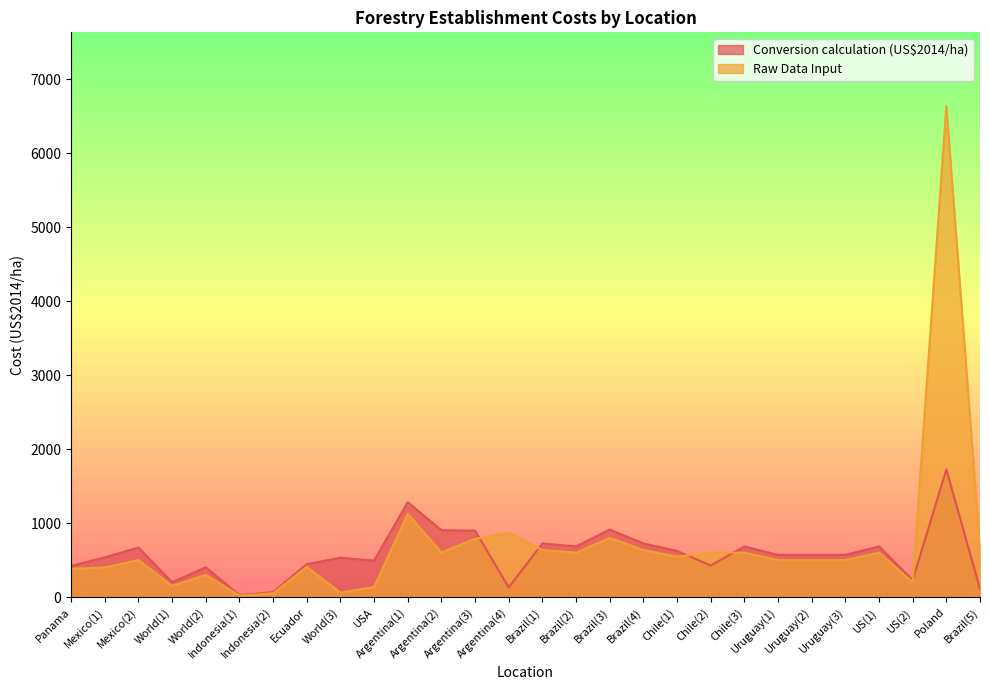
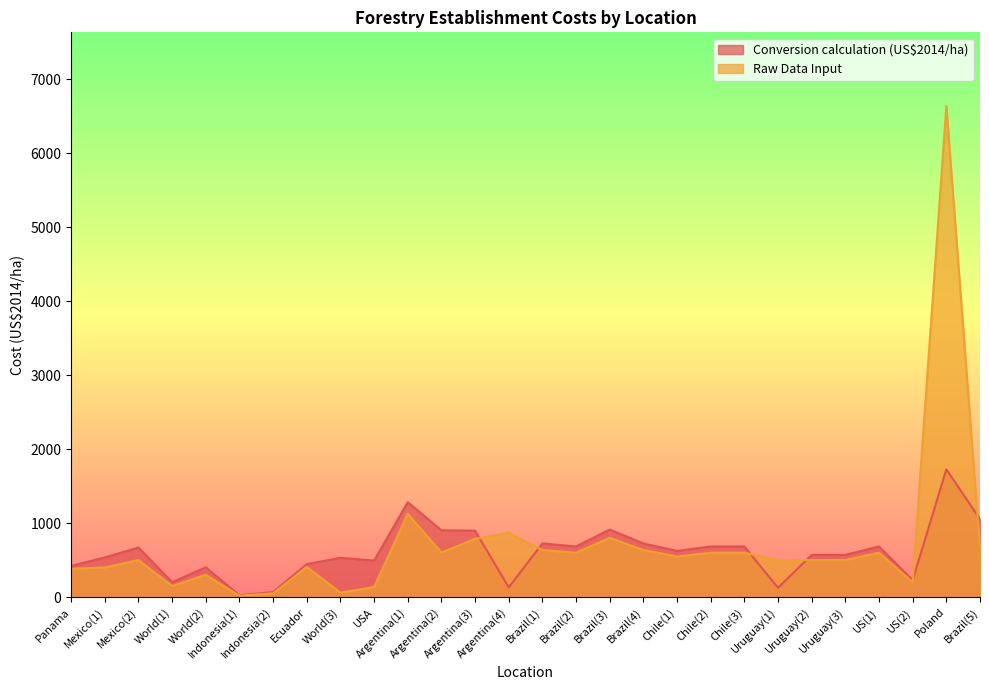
Conversion calculation (US$2014/ha), Chile(2): 400 -> 700
Conversion calculation (US$2014/ha), Uruguay(1): 600 -> 100
Conversion calculation (US$2014/ha), Brazil(5): 100 -> 1100
